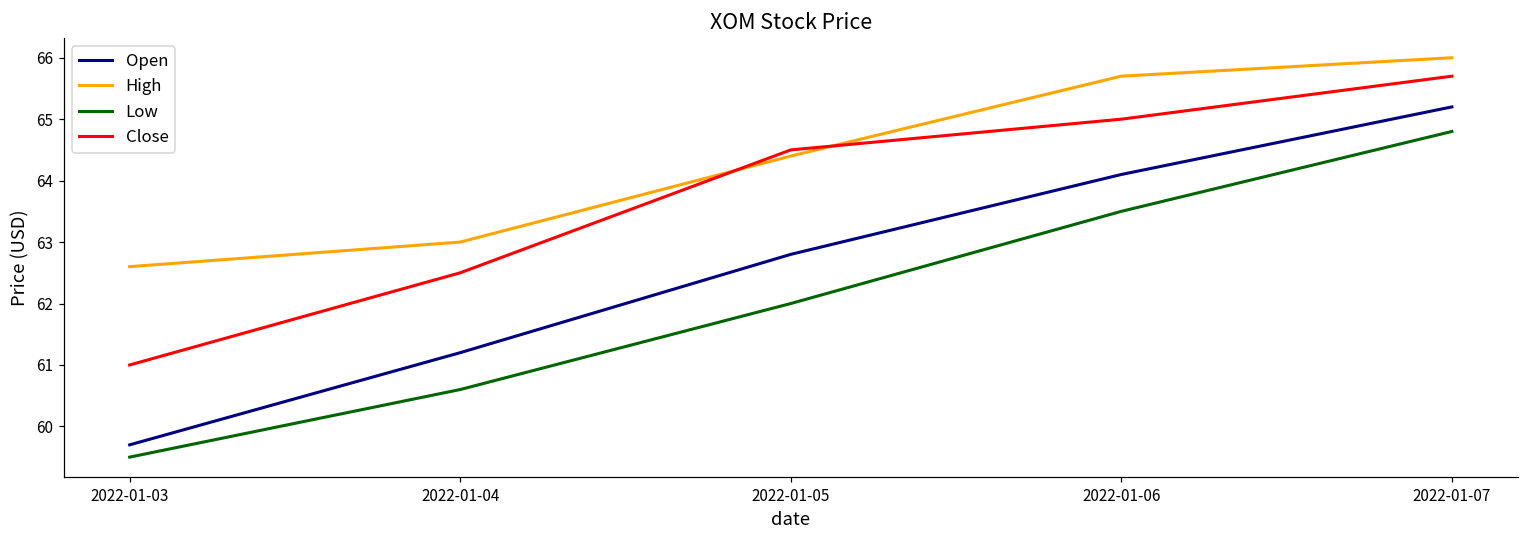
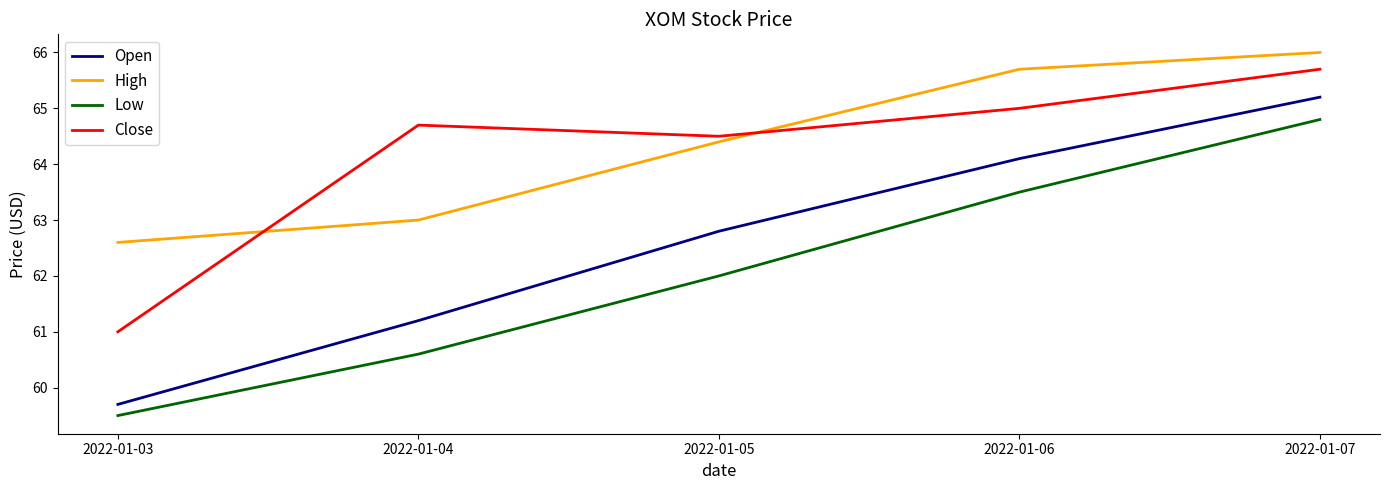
Close, 2022-01-04: 62.5 -> 64.7
